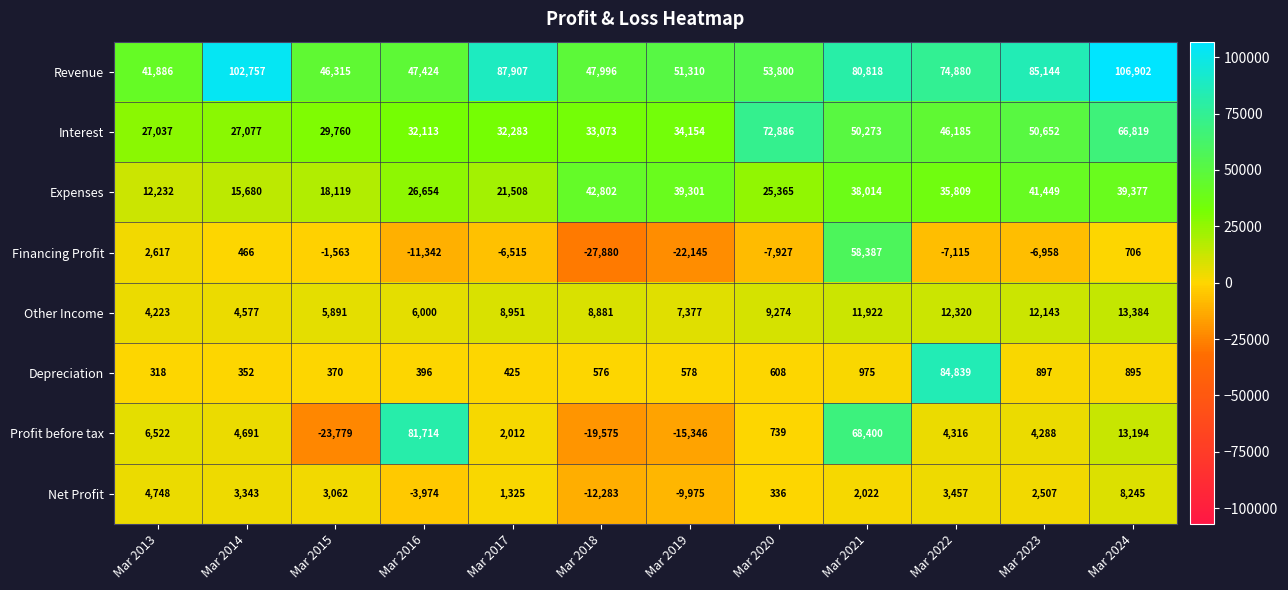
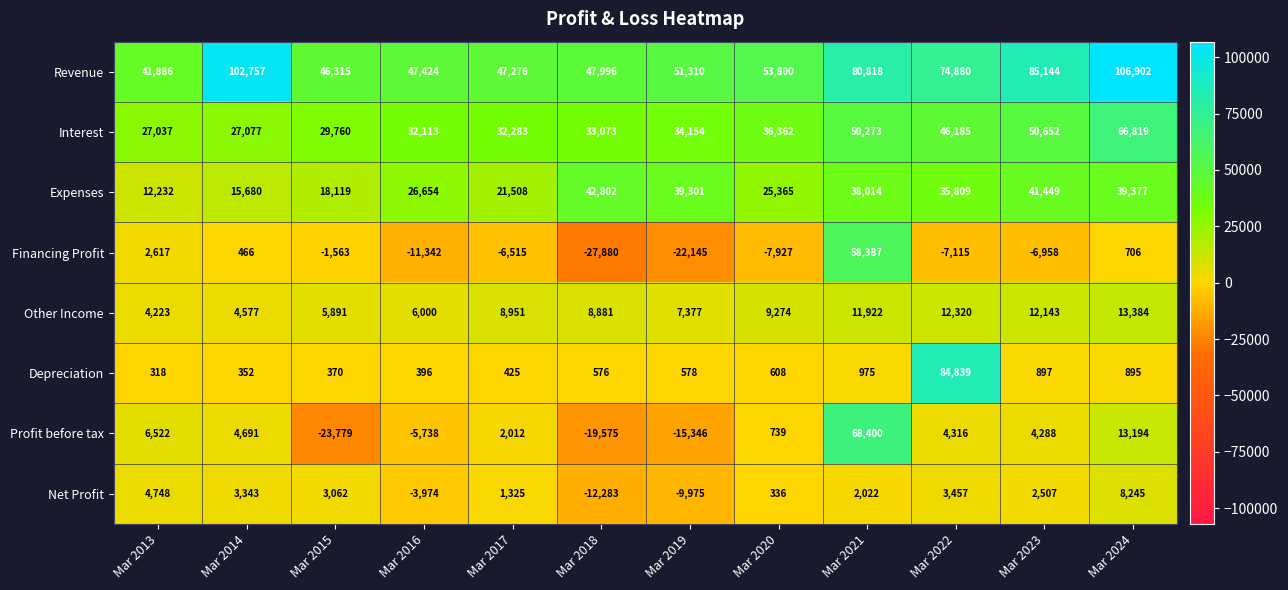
Revenue, Mar 2017: 87,907 -> 47,276
Interest, Mar 2020: 72,886 -> 36,362
Profit before tax, Mar 2016: 81,714 -> -5,738
